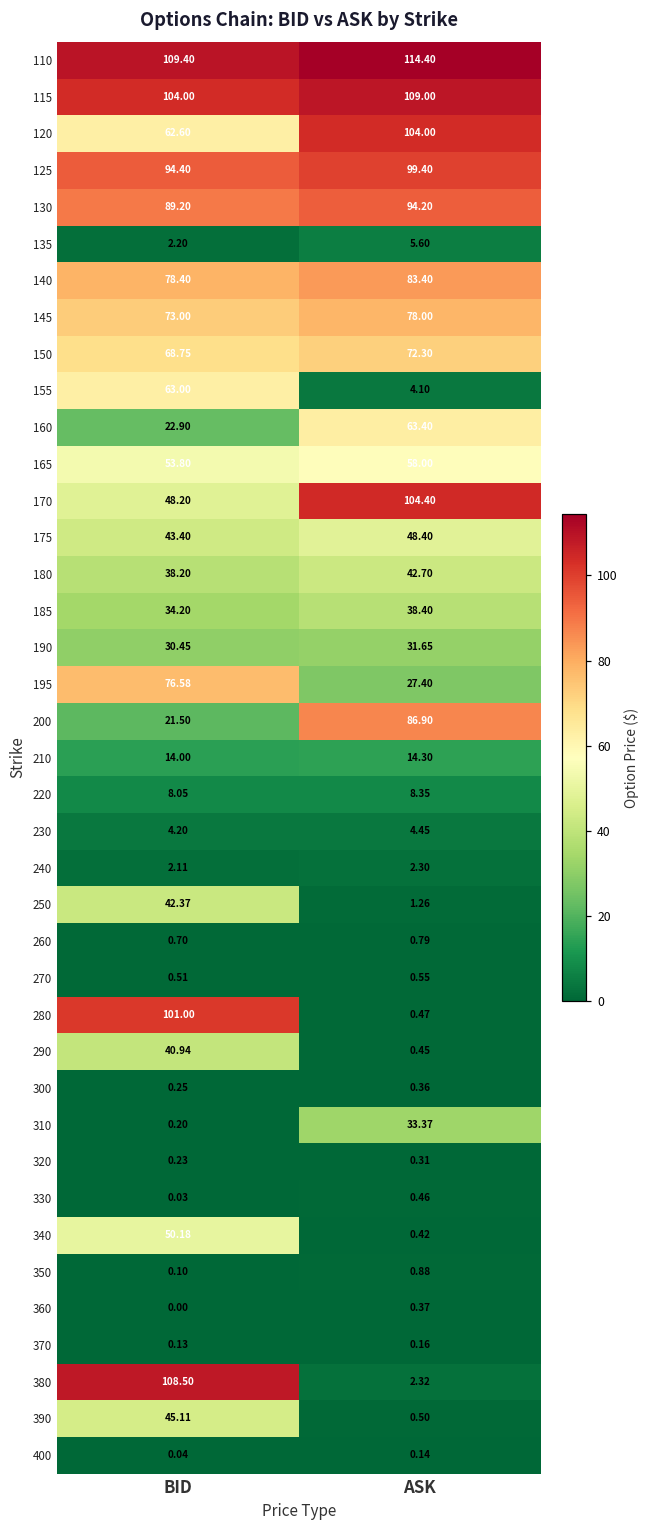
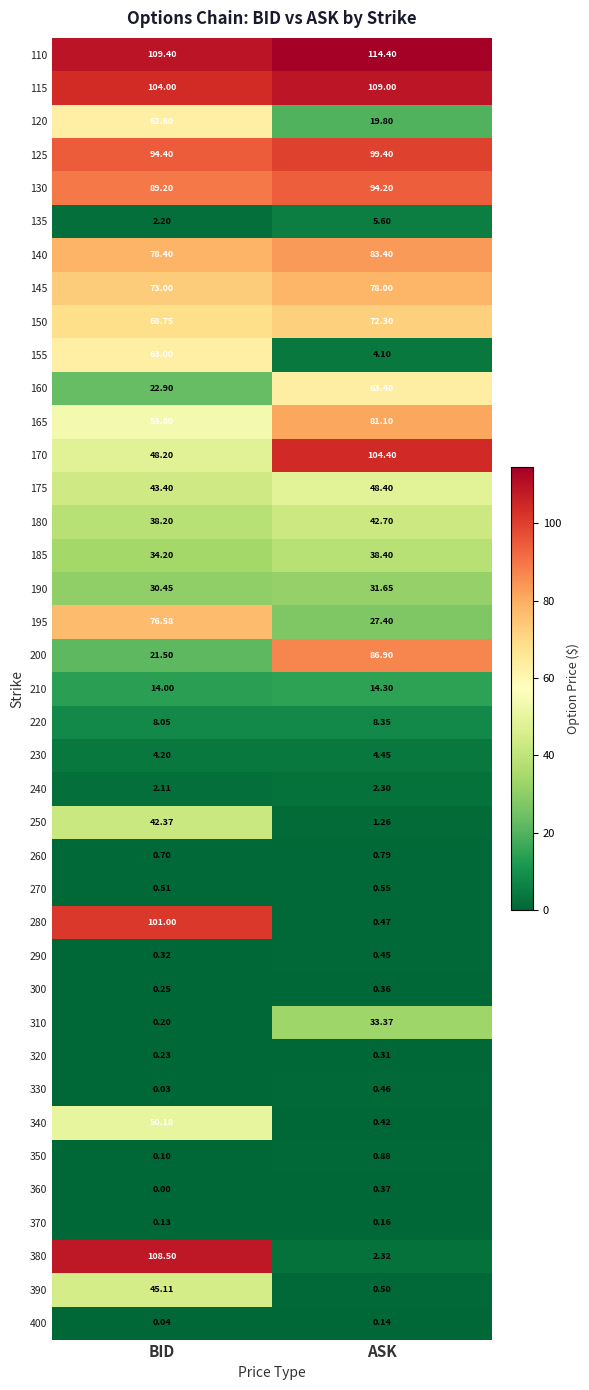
120, ASK: 104.00 -> 19.80
165, ASK: 58.00 -> 81.10
290, BID: 40.94 -> 0.32
